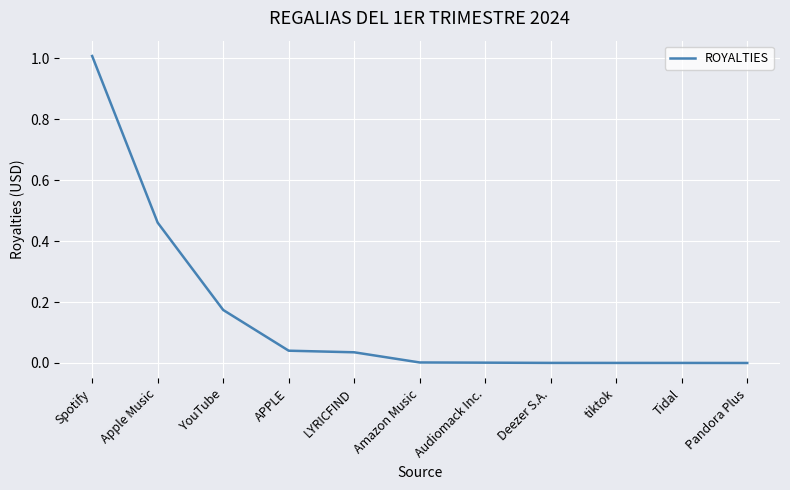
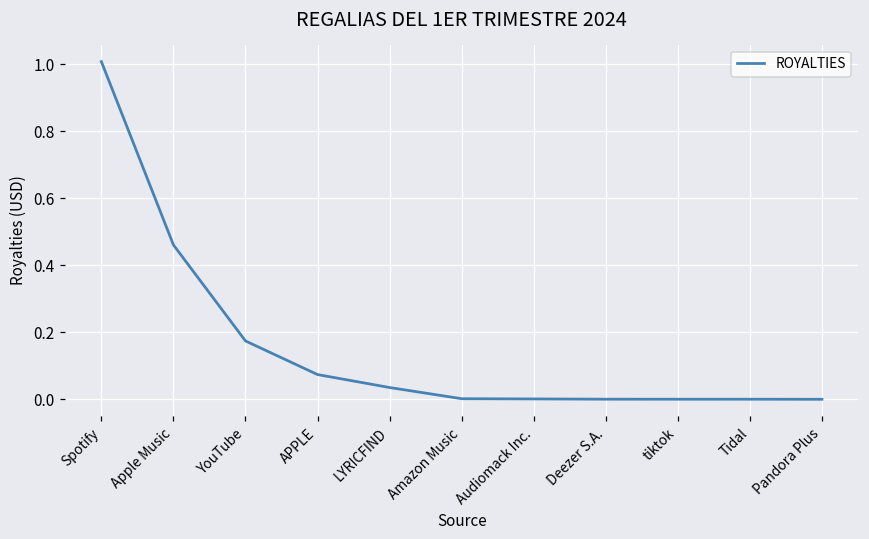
APPLE: 0.04 -> 0.07
